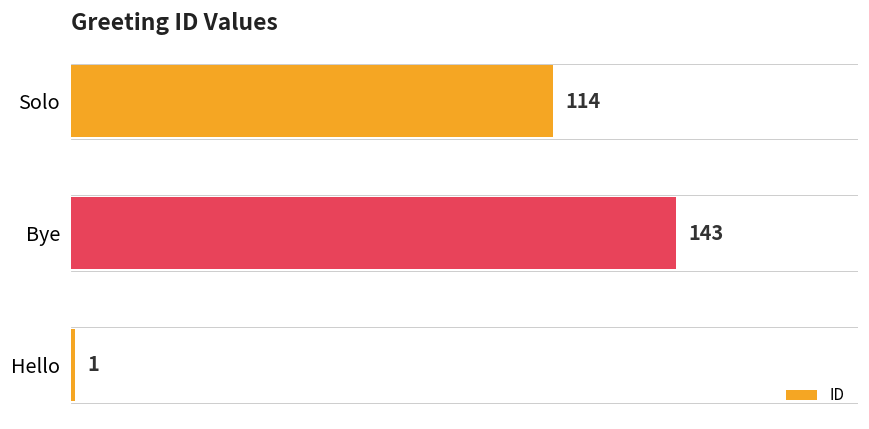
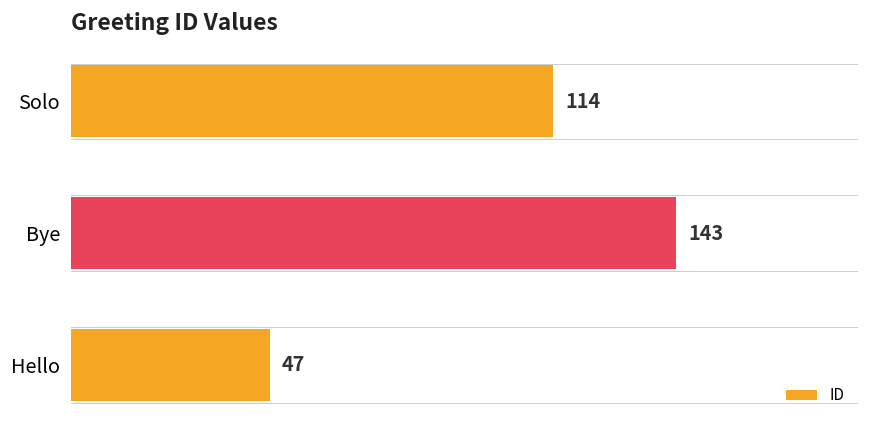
Hello: 1 -> 47
